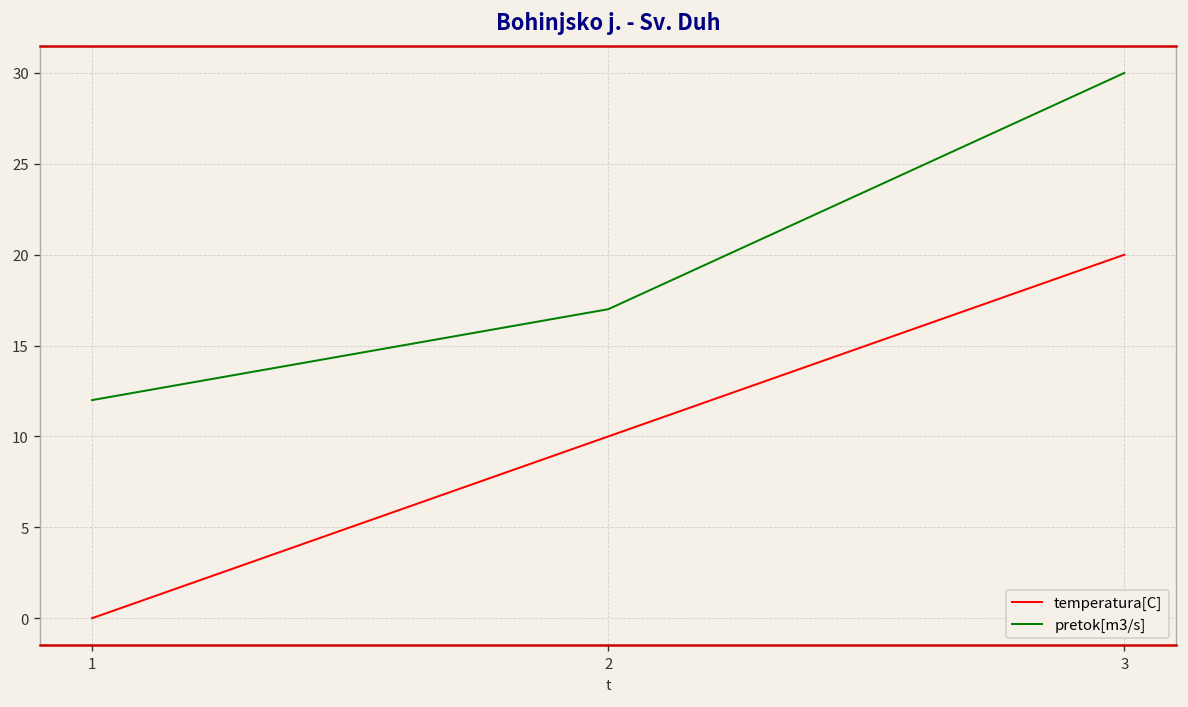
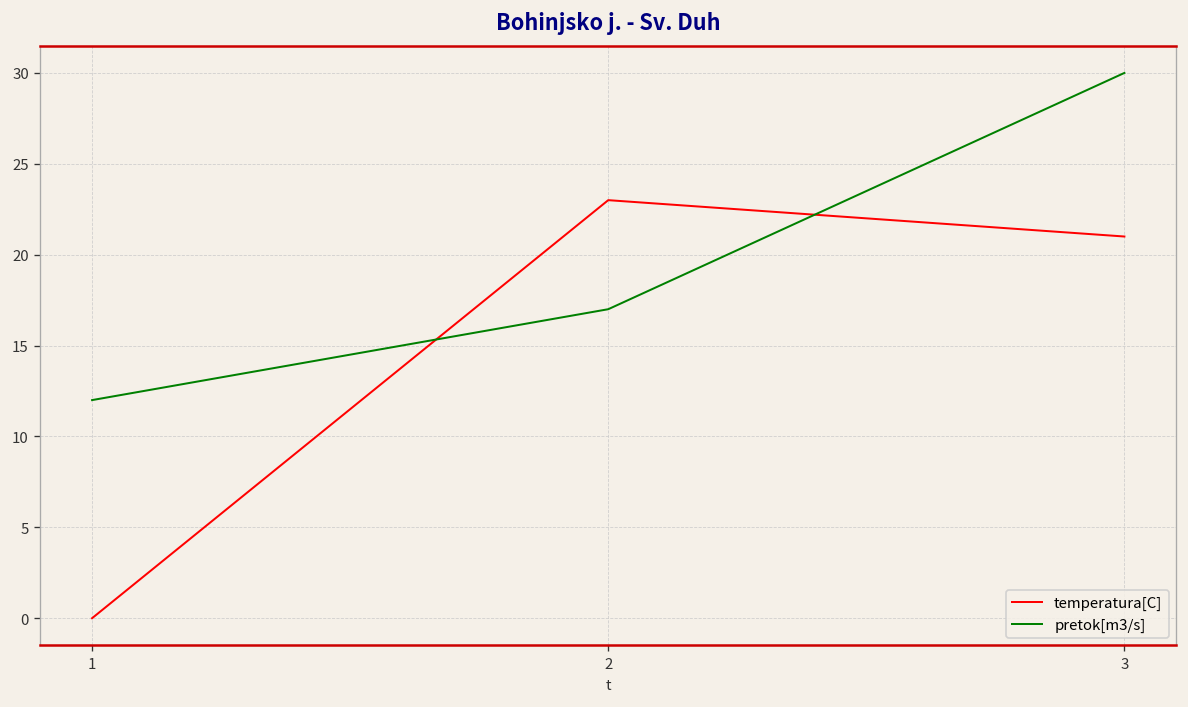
temperatura[C], 2: 10 -> 23
temperatura[C], 3: 20 -> 21
